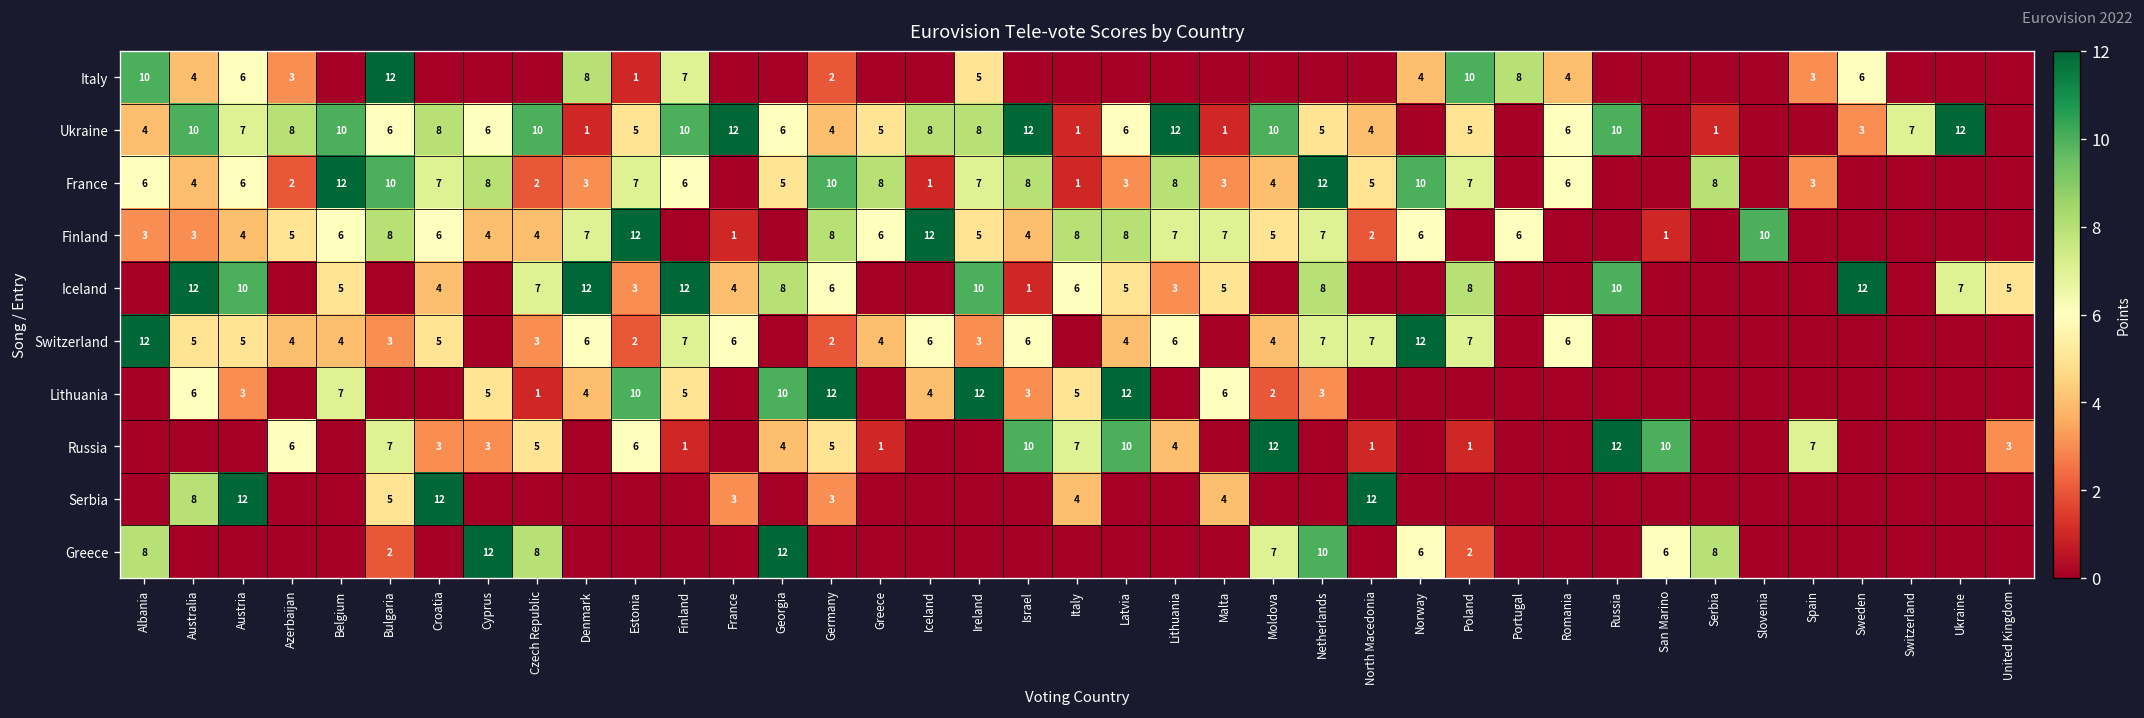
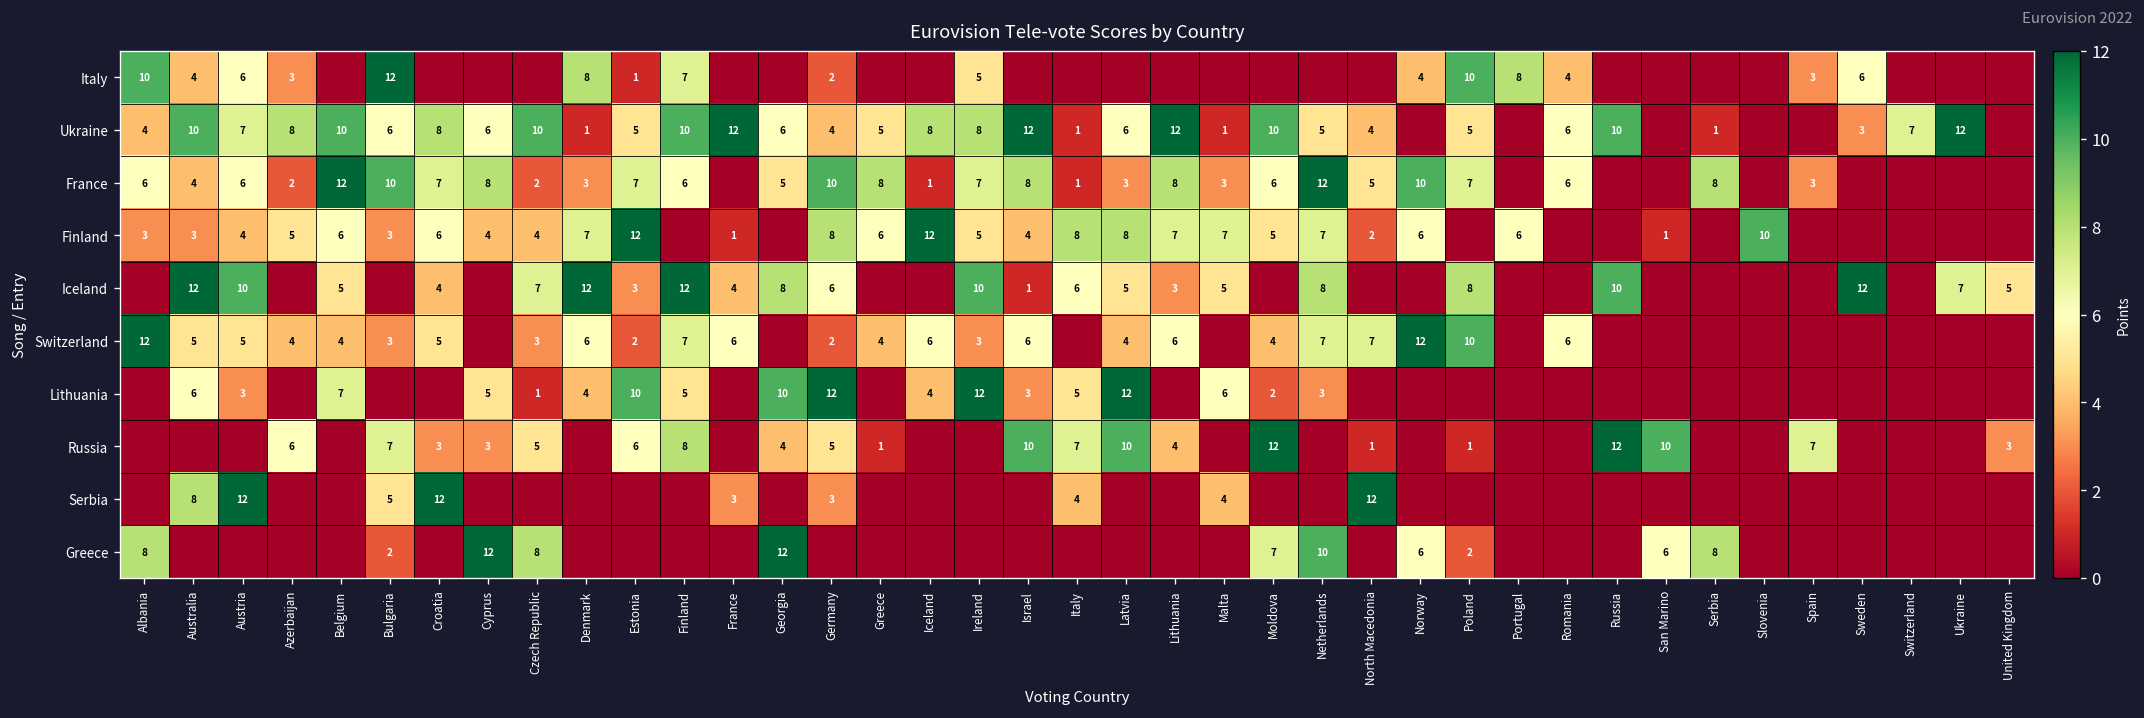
France, Moldova: 4 -> 6
Finland, Bulgaria: 8 -> 3
Switzerland, Poland: 7 -> 10
Russia, Finland: 1 -> 8
